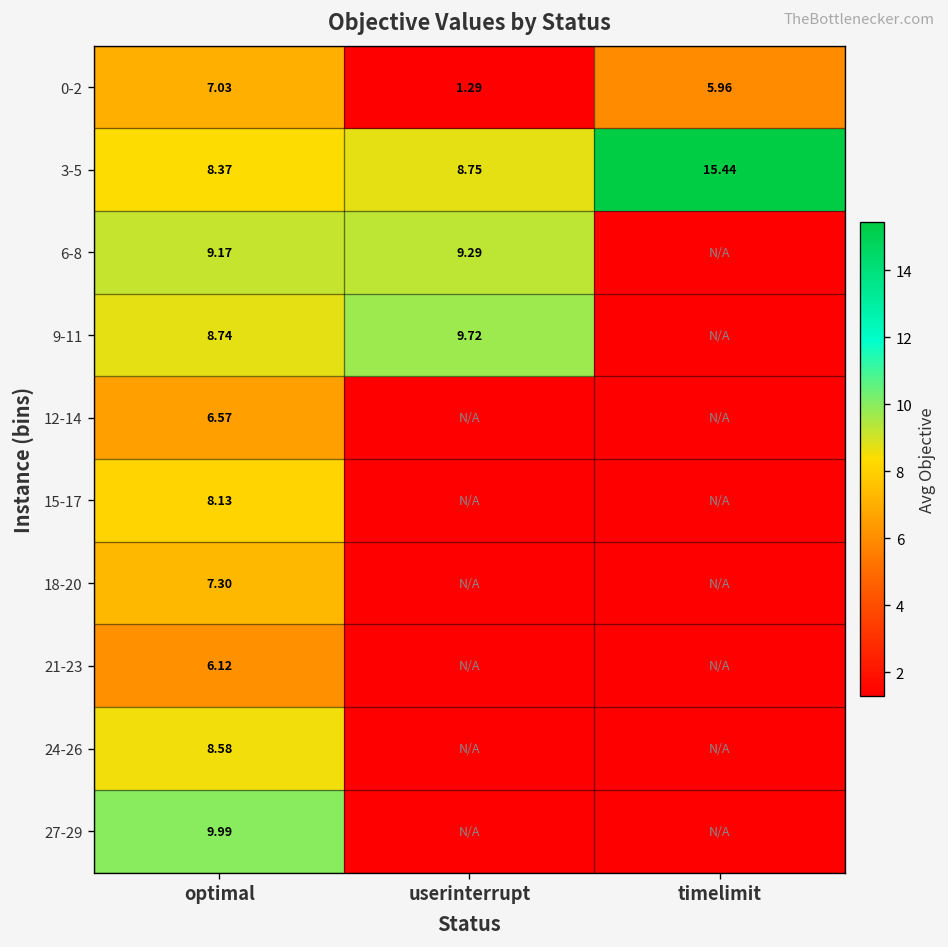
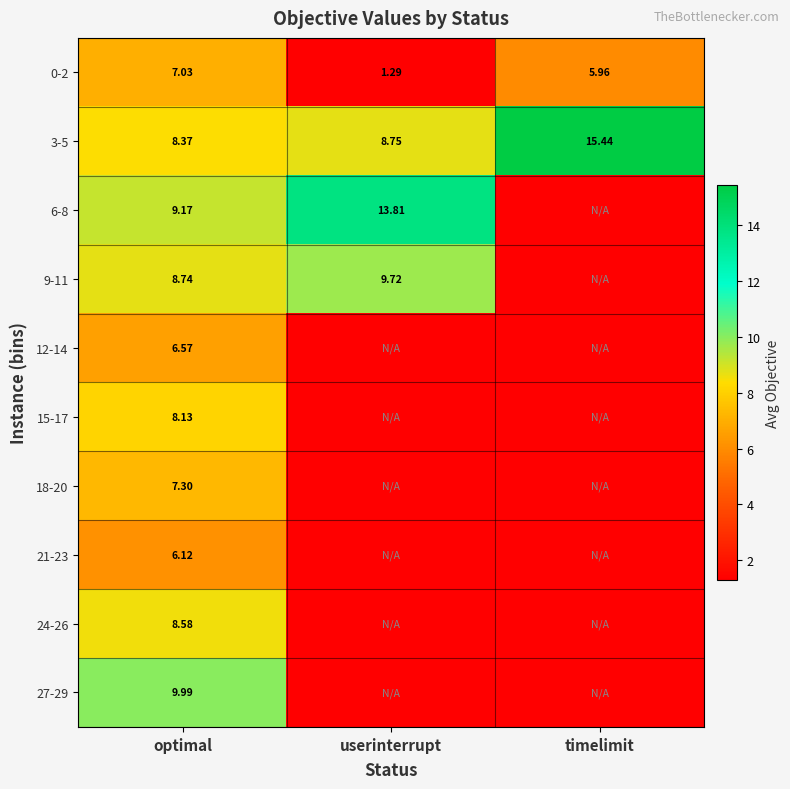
6-8, userinterrupt: 9.29 -> 13.81
